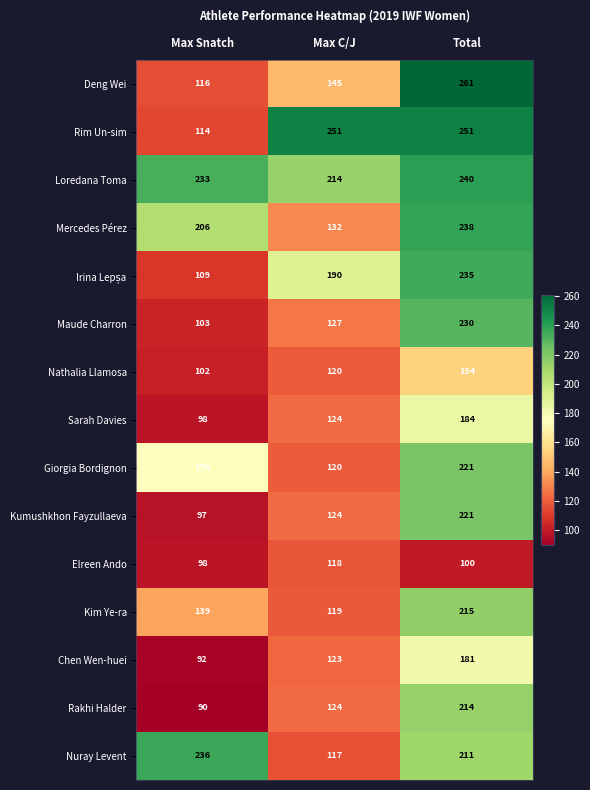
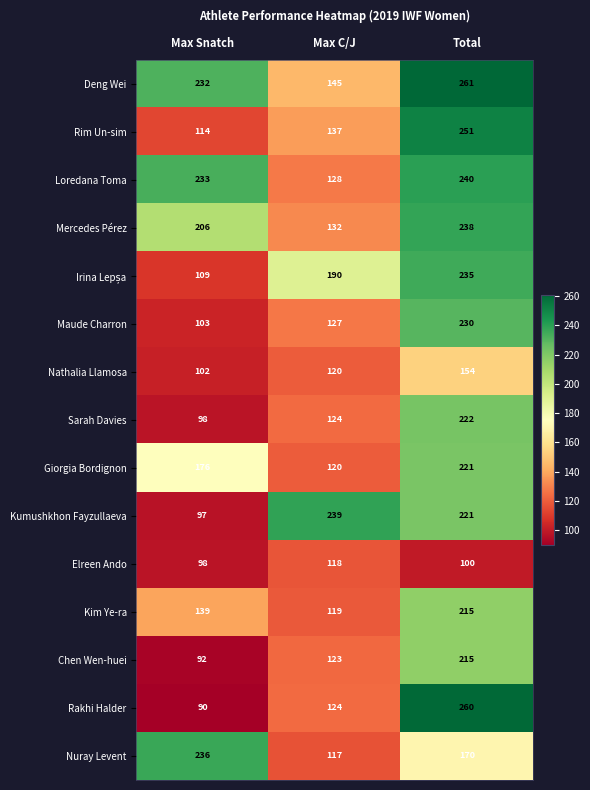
Deng Wei, Max Snatch: 116 -> 232
Rim Un-sim, Max C/J: 251 -> 137
Loredana Toma, Max C/J: 214 -> 128
Sarah Davies, Total: 184 -> 222
Kumushkhon Fayzullaeva, Max C/J: 124 -> 239
Chen Wen-huei, Total: 181 -> 215
Rakhi Halder, Total: 214 -> 260
Nuray Levent, Total: 211 -> 170
